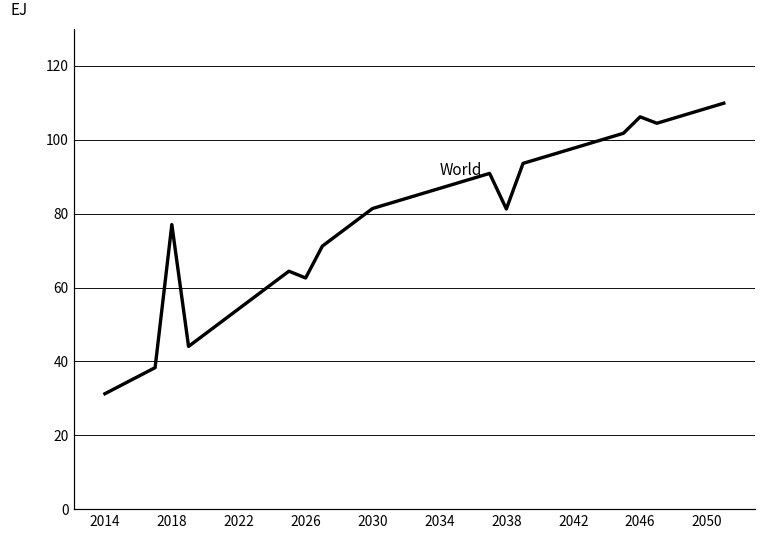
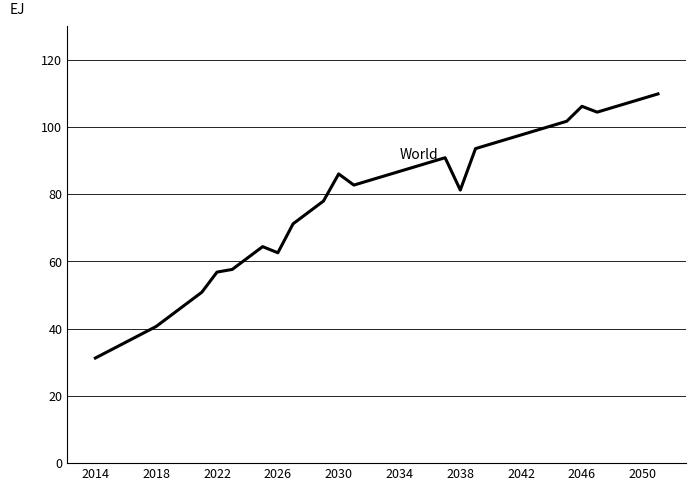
2018: 77 -> 41
2022: 54 -> 57
2030: 81 -> 86
